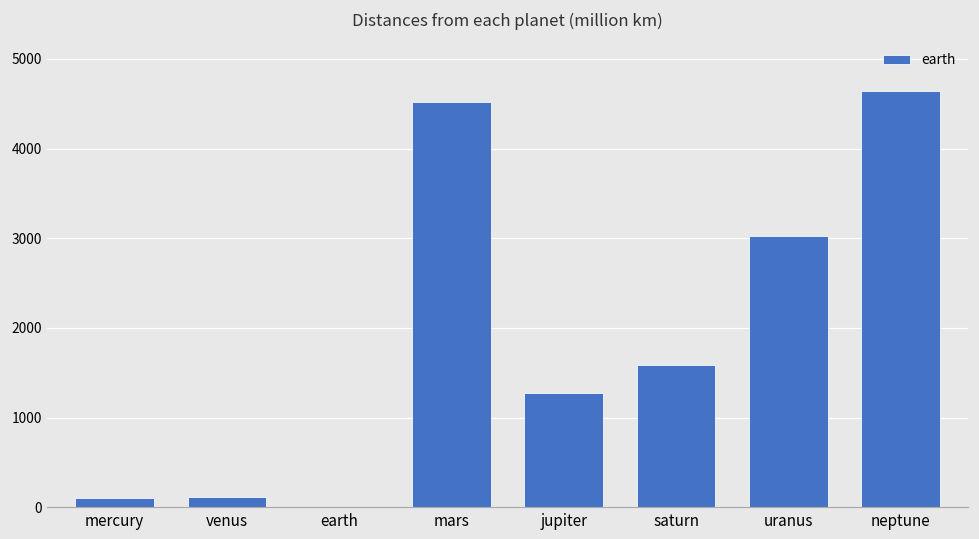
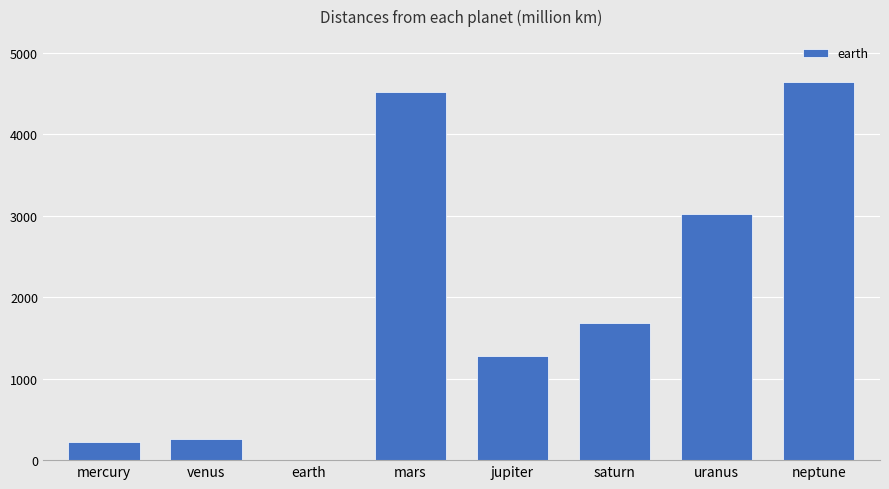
mercury: 100 -> 200
venus: 100 -> 300
saturn: 1600 -> 1700
